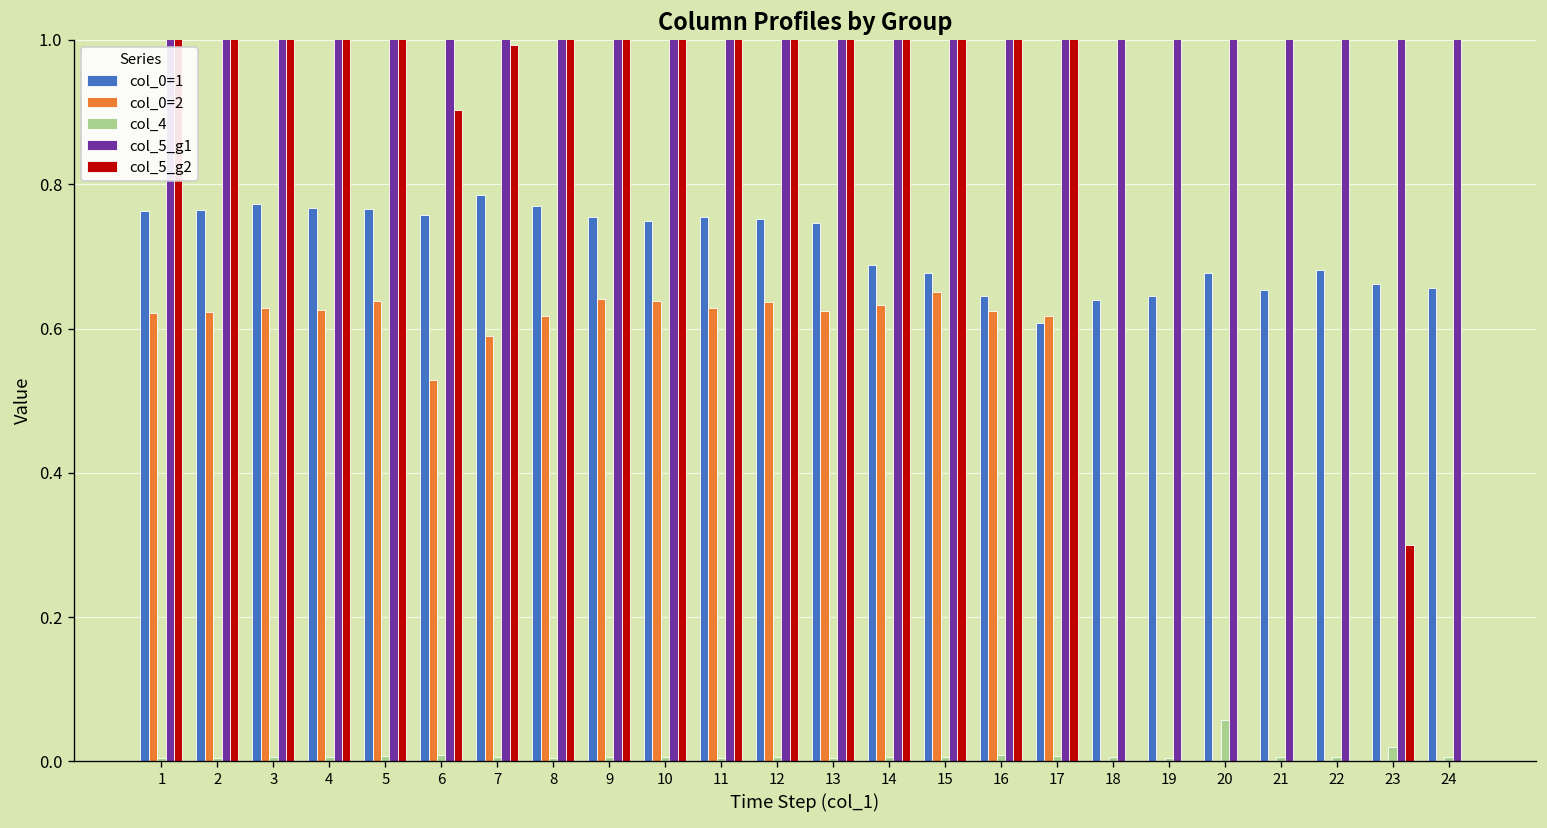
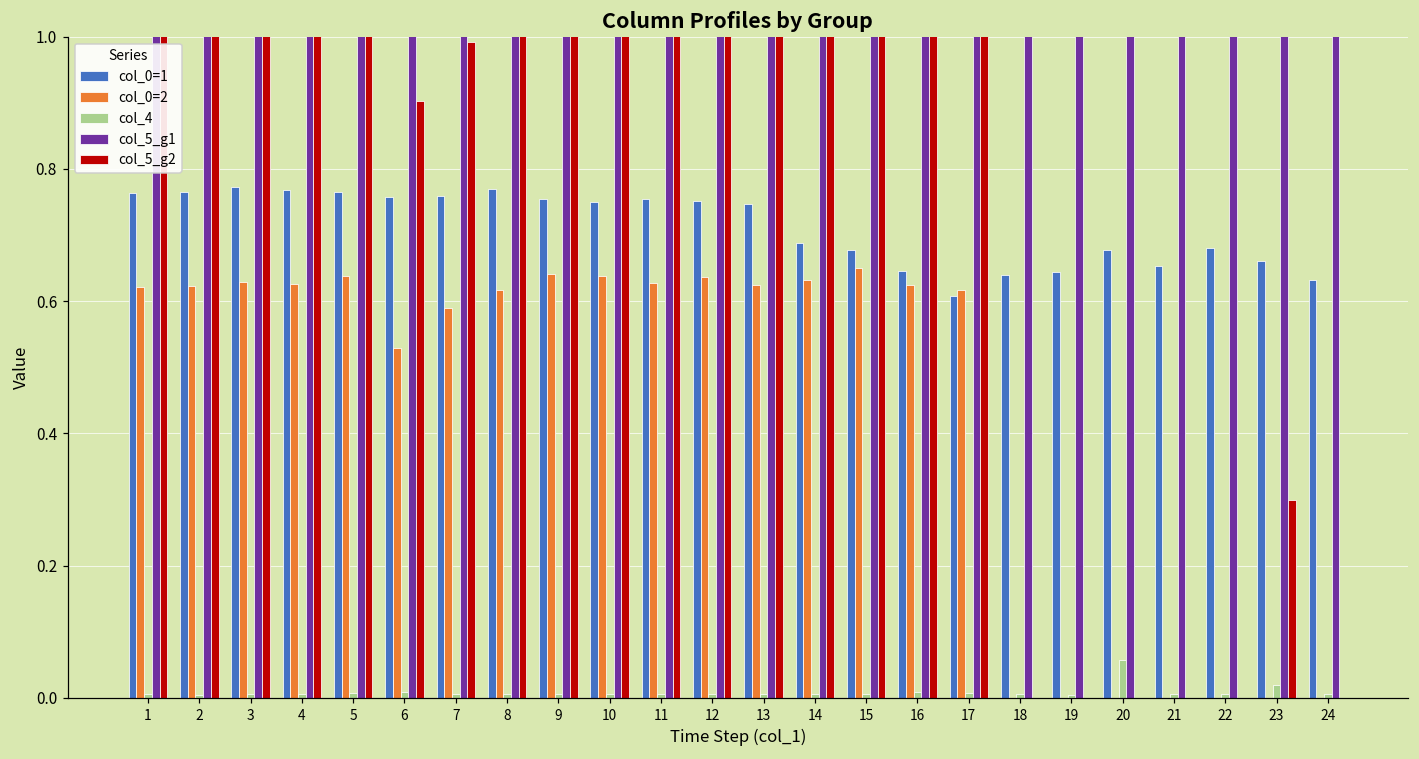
col_0=1, 7: 0.79 -> 0.76
col_0=1, 24: 0.66 -> 0.63
